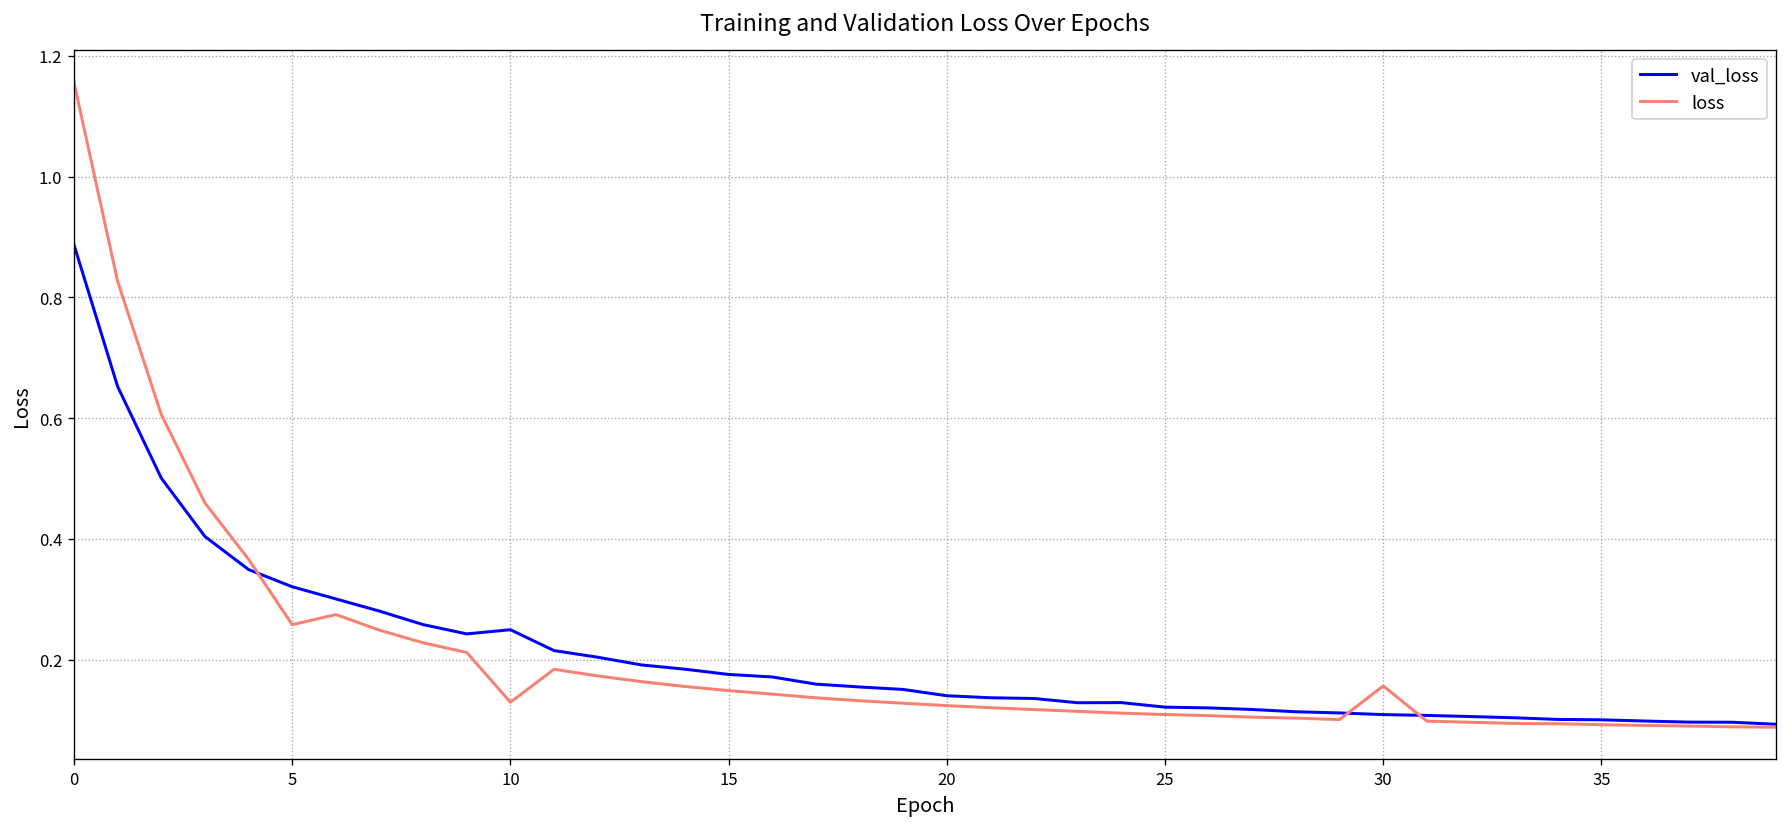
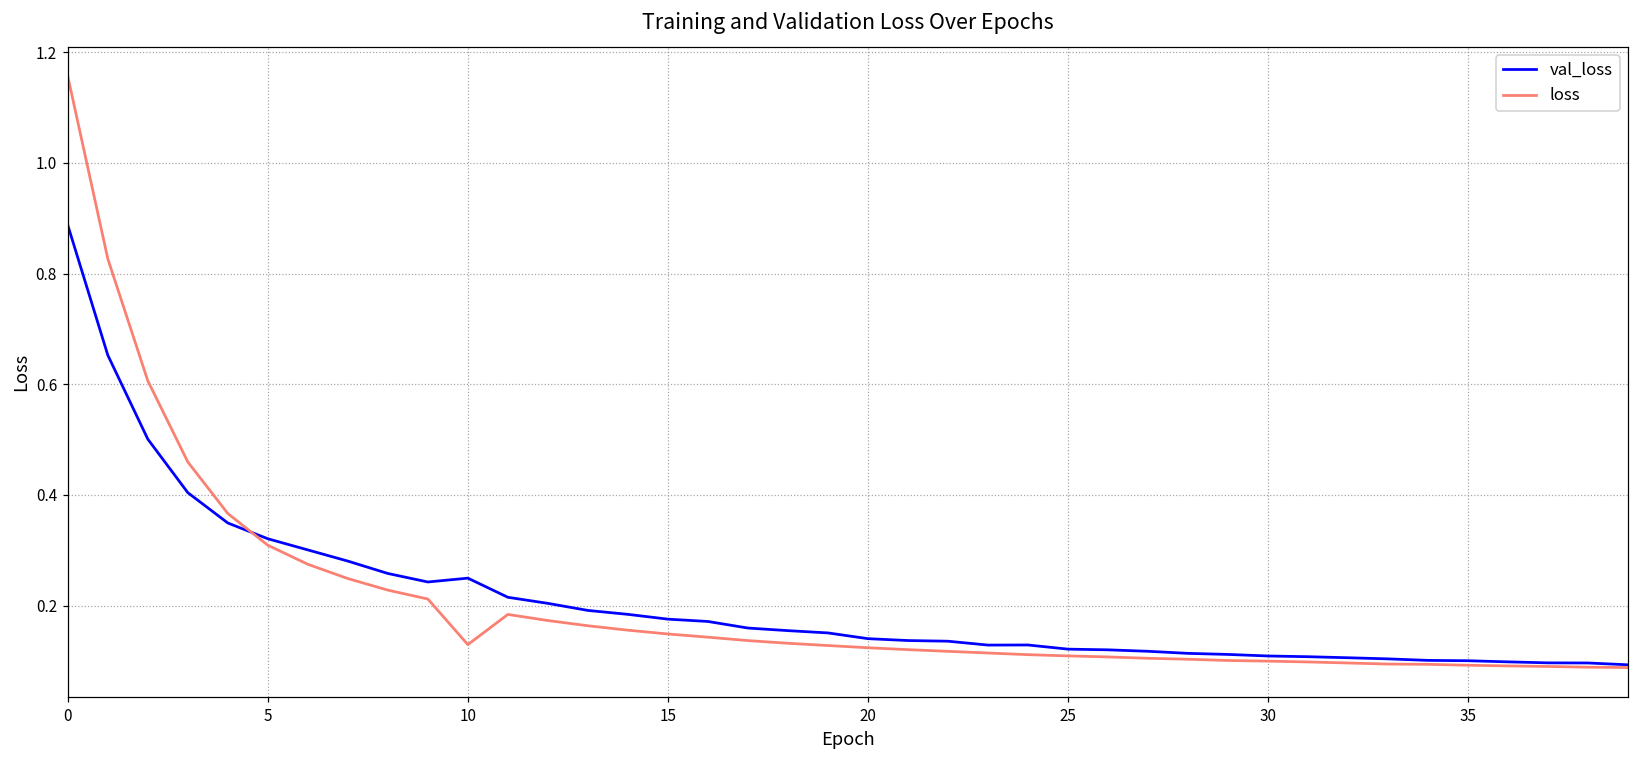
loss, 5: 0.26 -> 0.31
loss, 30: 0.16 -> 0.10
